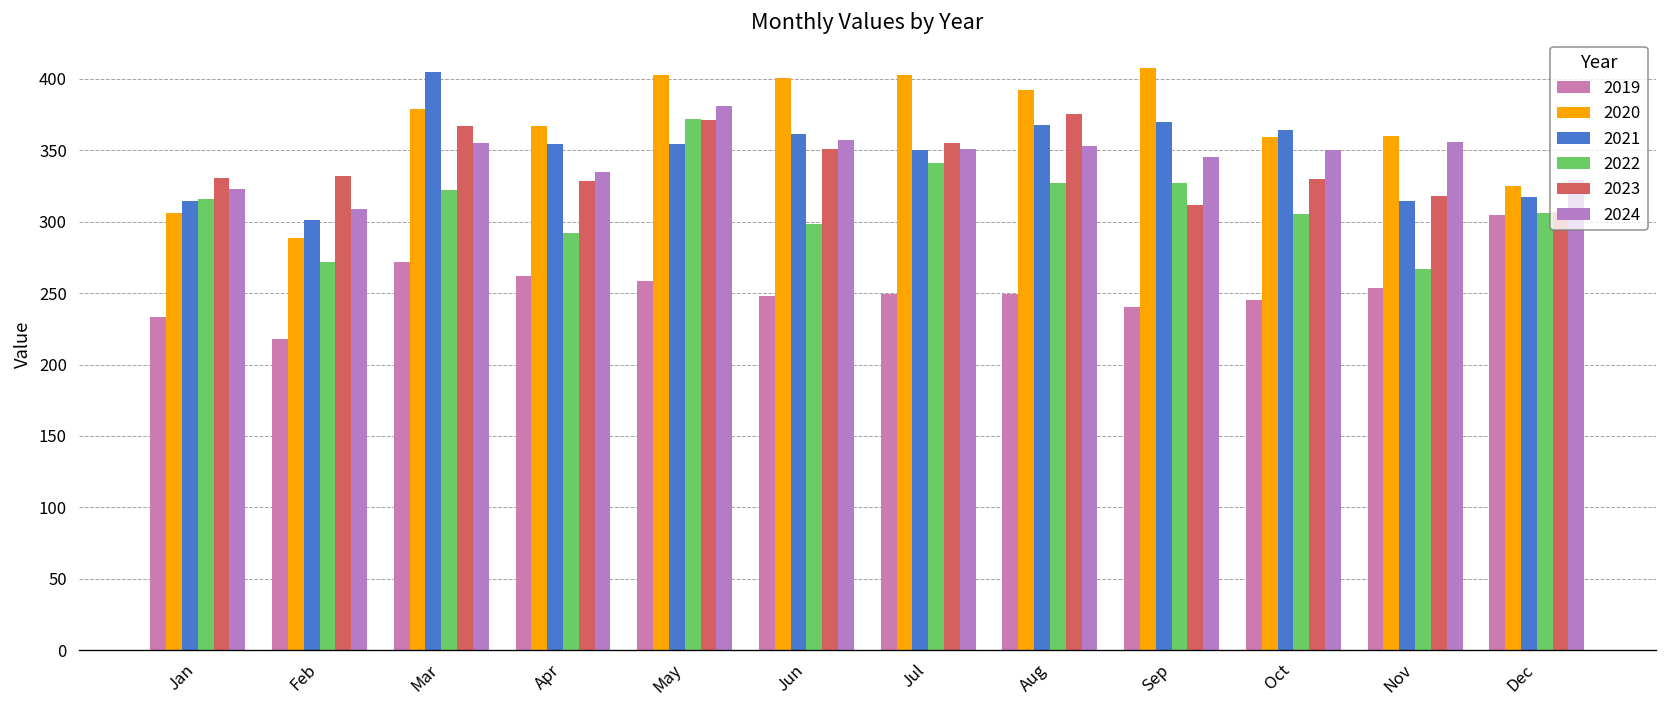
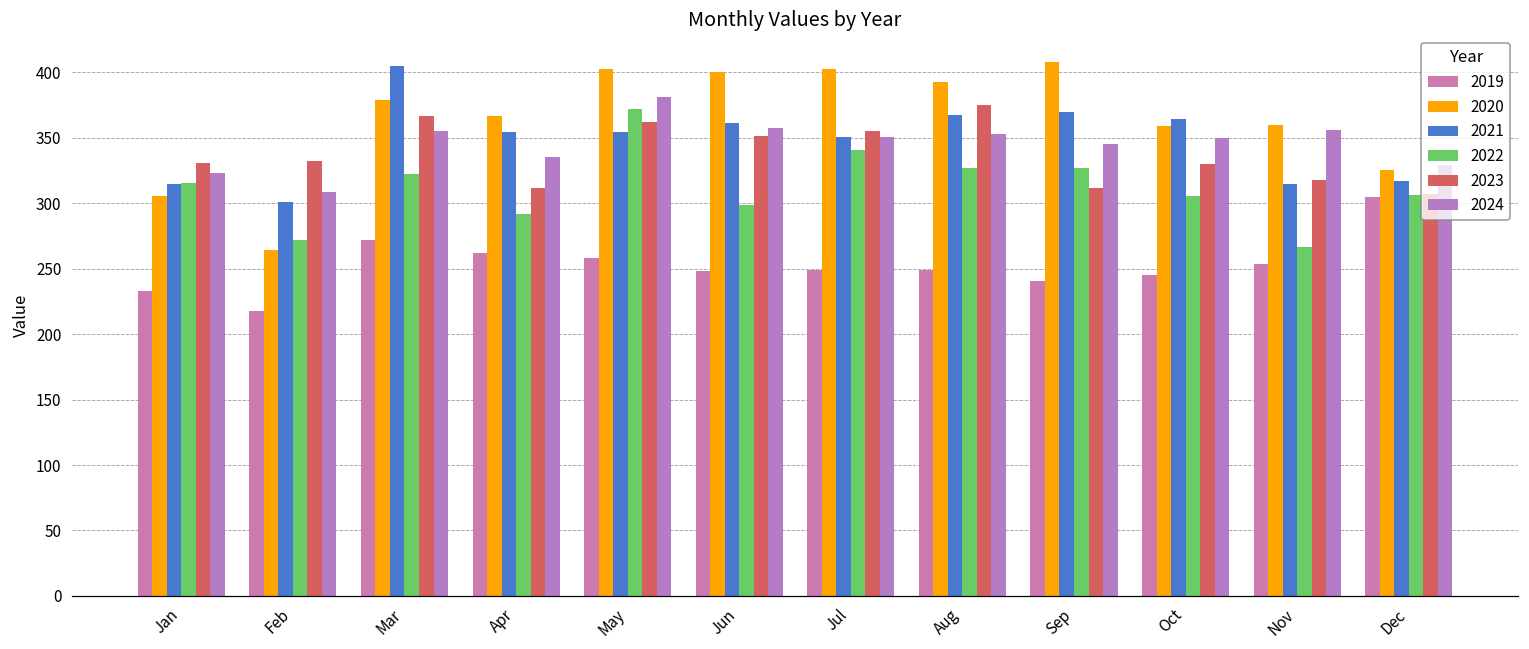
2020, Feb: 289 -> 264
2023, Apr: 328 -> 312
2023, May: 371 -> 362
